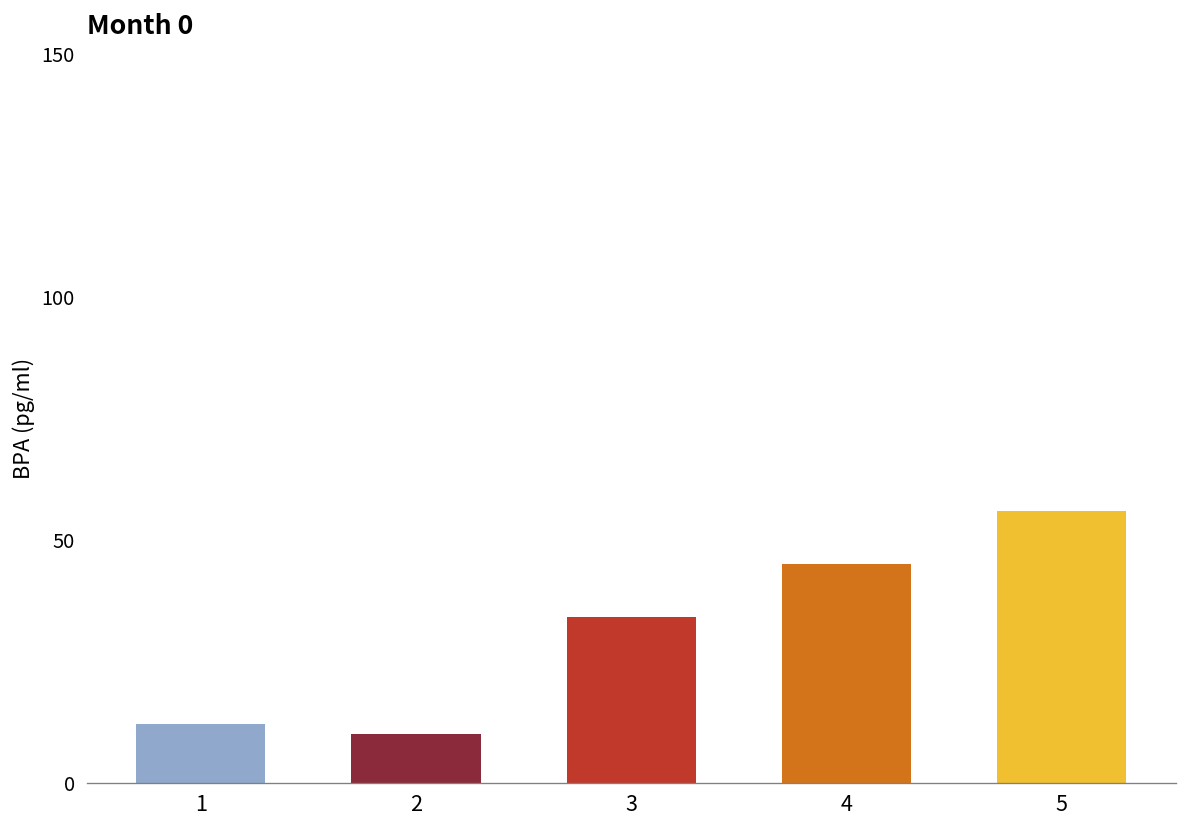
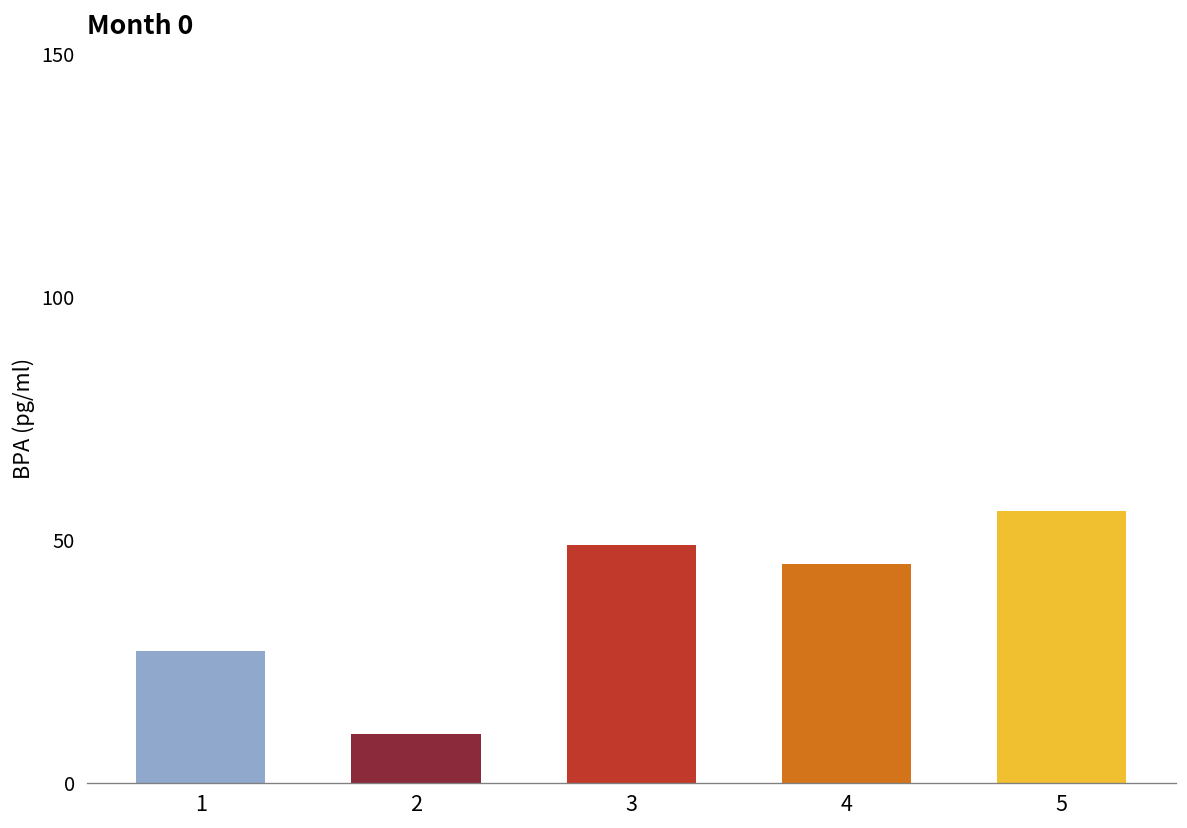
1: 12 -> 27
3: 34 -> 49
